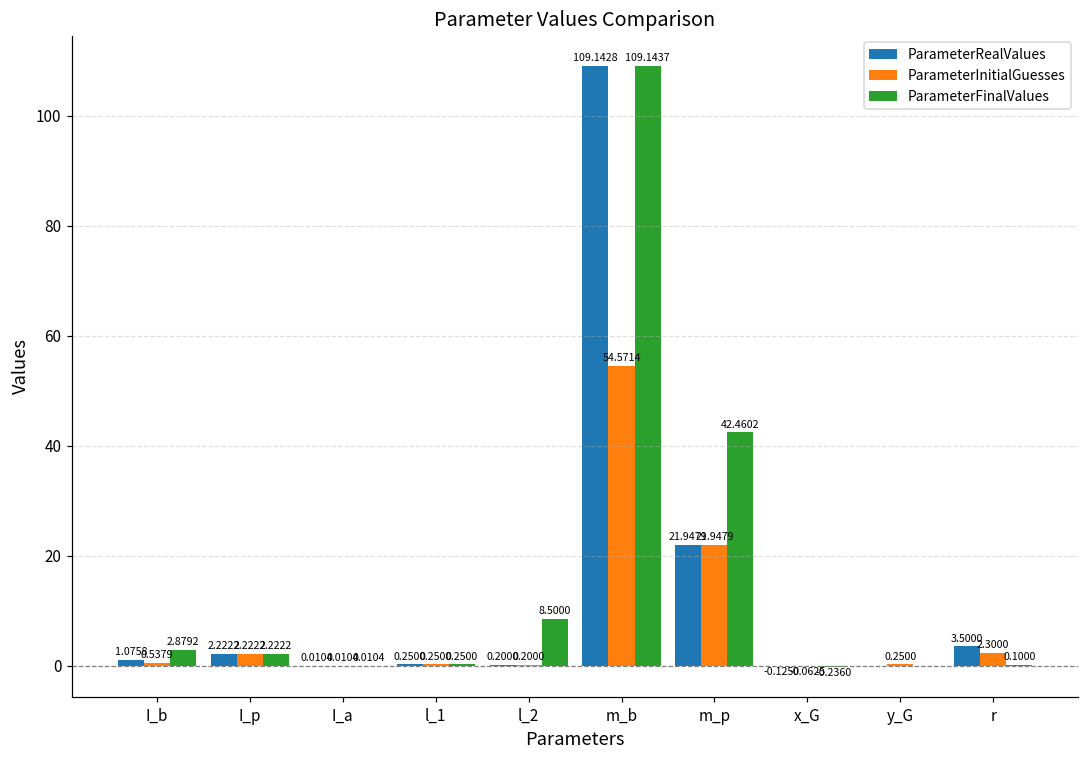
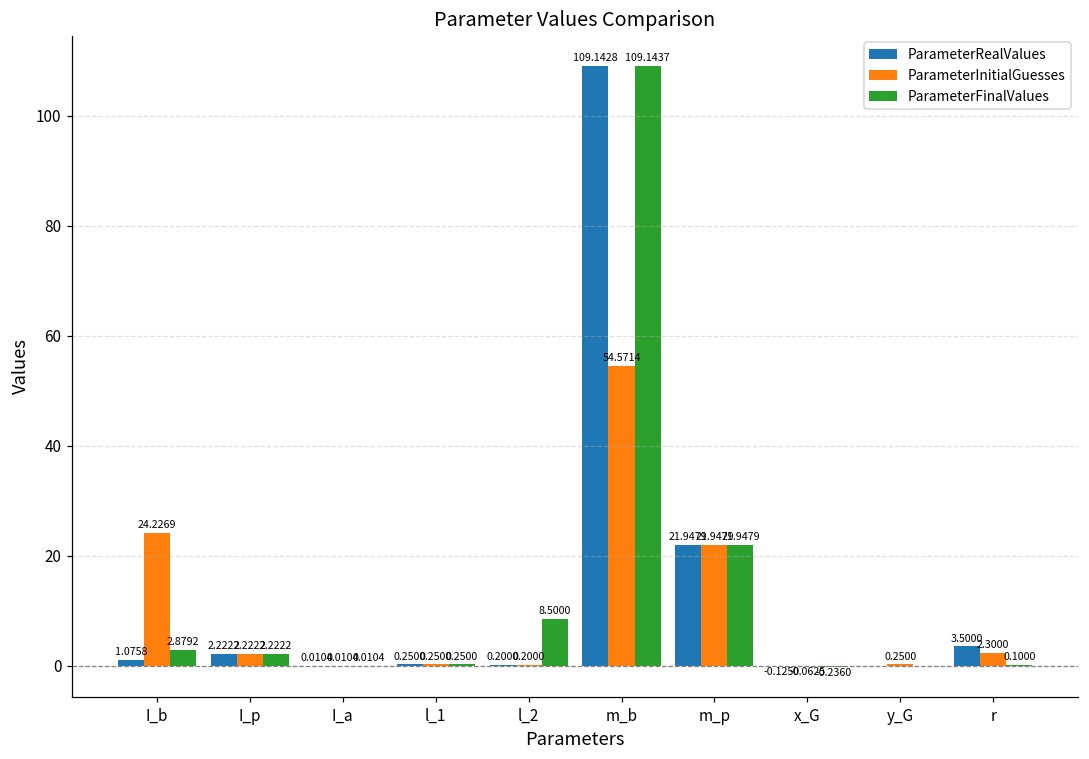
ParameterInitialGuesses, I_b: 0.5379 -> 24.2269
ParameterFinalValues, m_p: 42.4602 -> 21.9479
